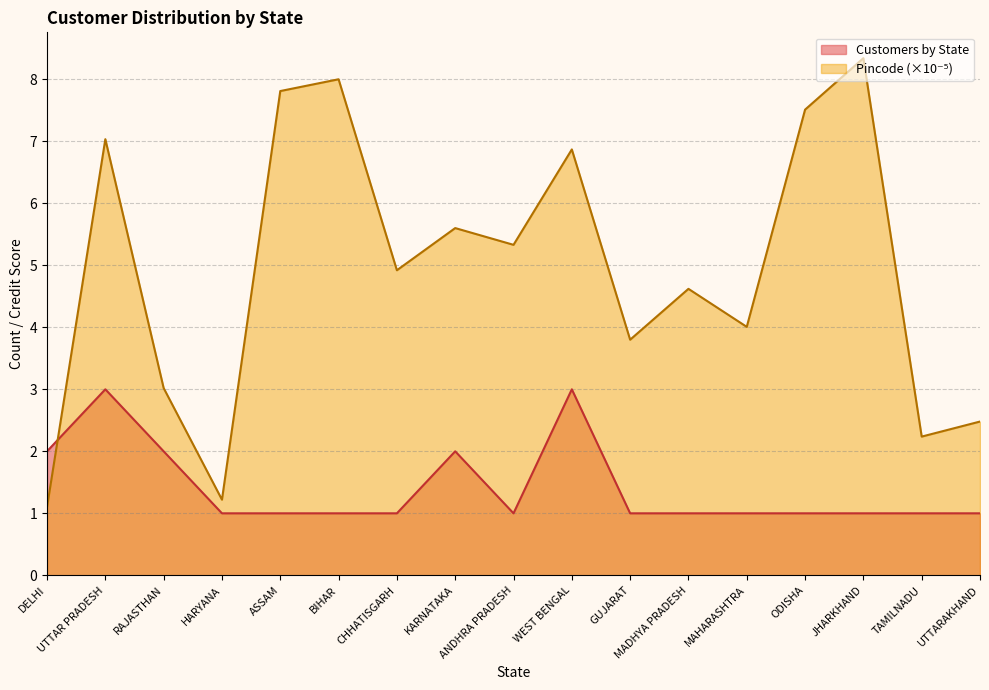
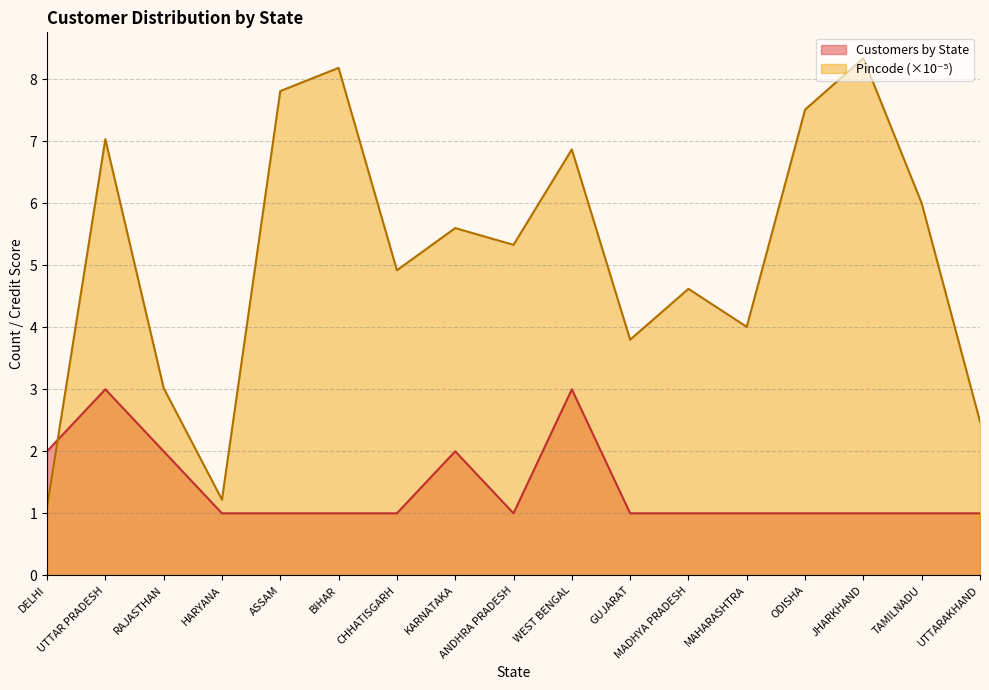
Pincode (×10⁻⁵), BIHAR: 8.0 -> 8.2
Pincode (×10⁻⁵), TAMILNADU: 2.2 -> 6.0
